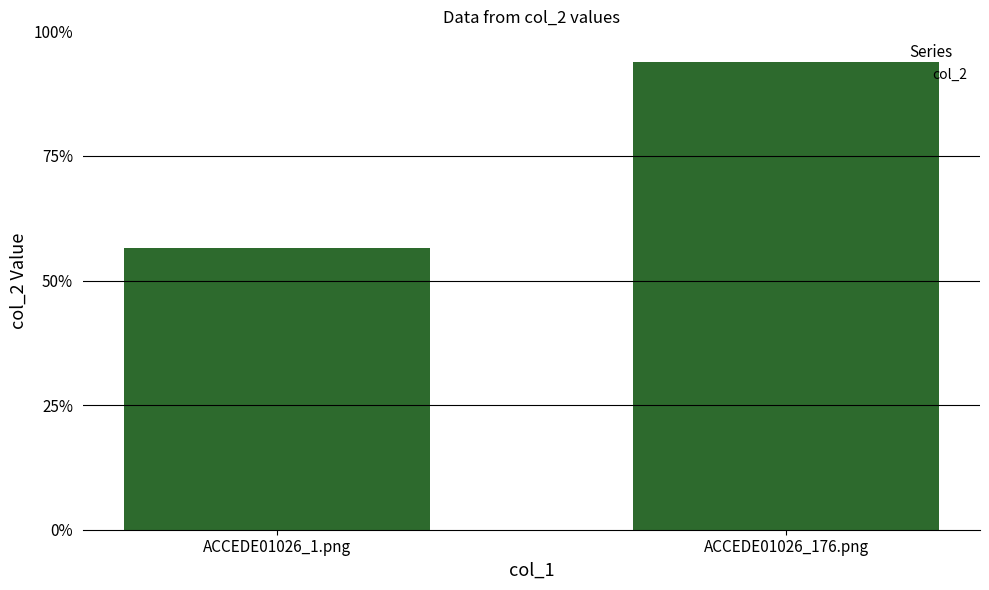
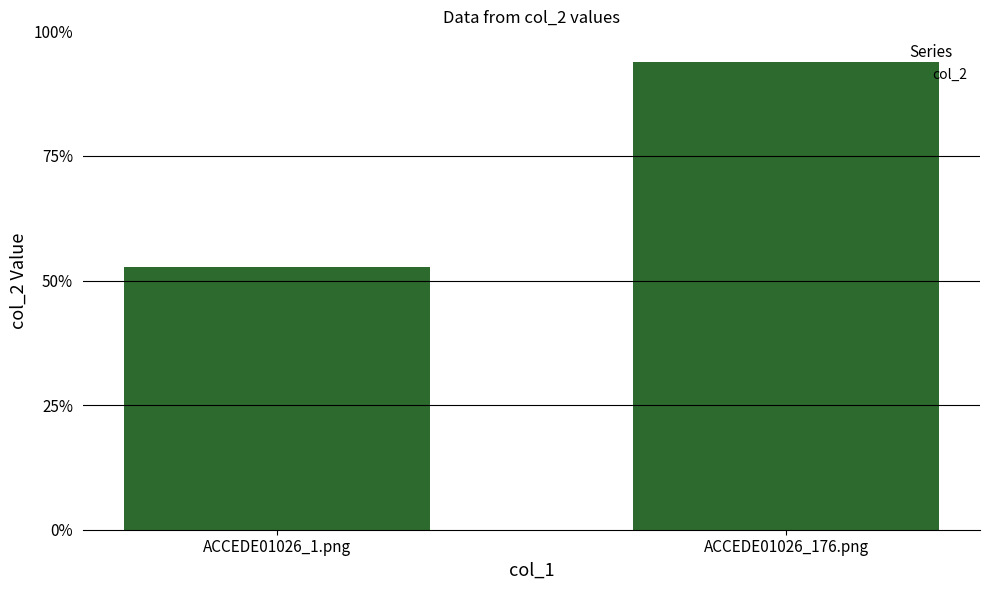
ACCEDE01026_1.png: 57% -> 53%
